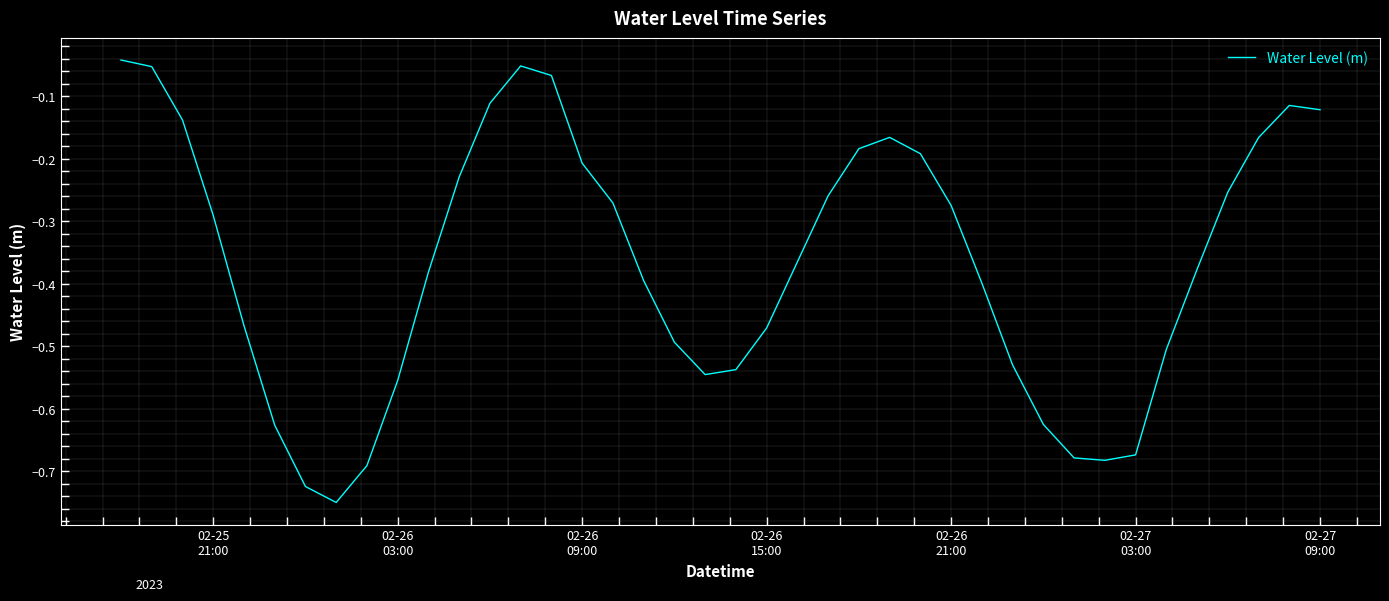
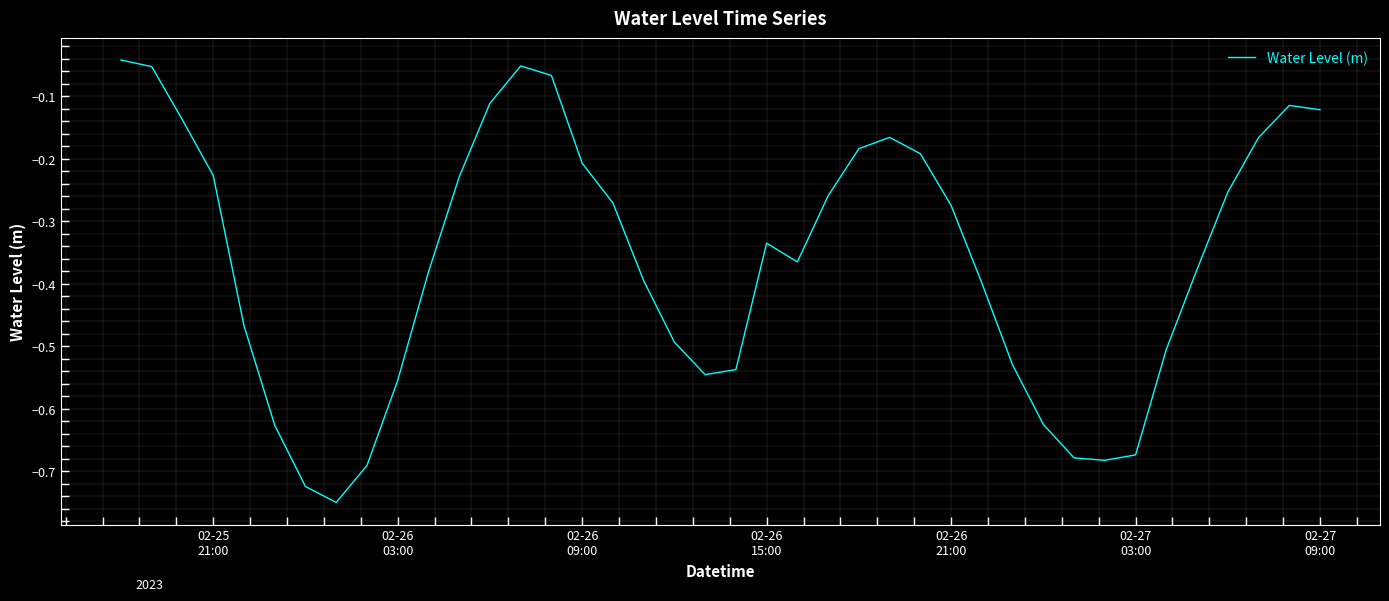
02-25 21:00: -0.29 -> -0.23
02-26 15:00: -0.47 -> -0.34
